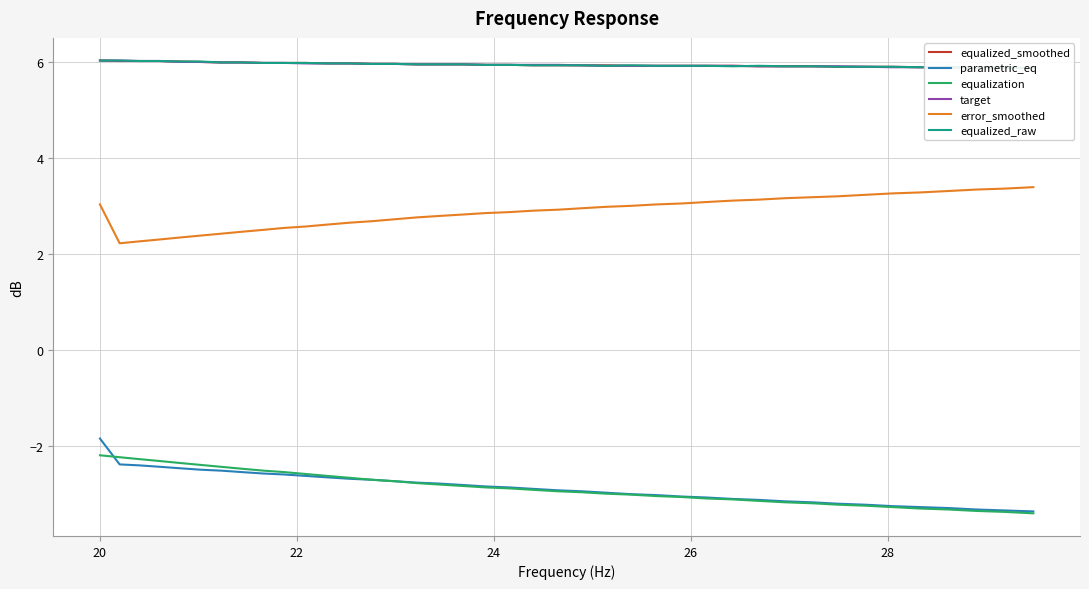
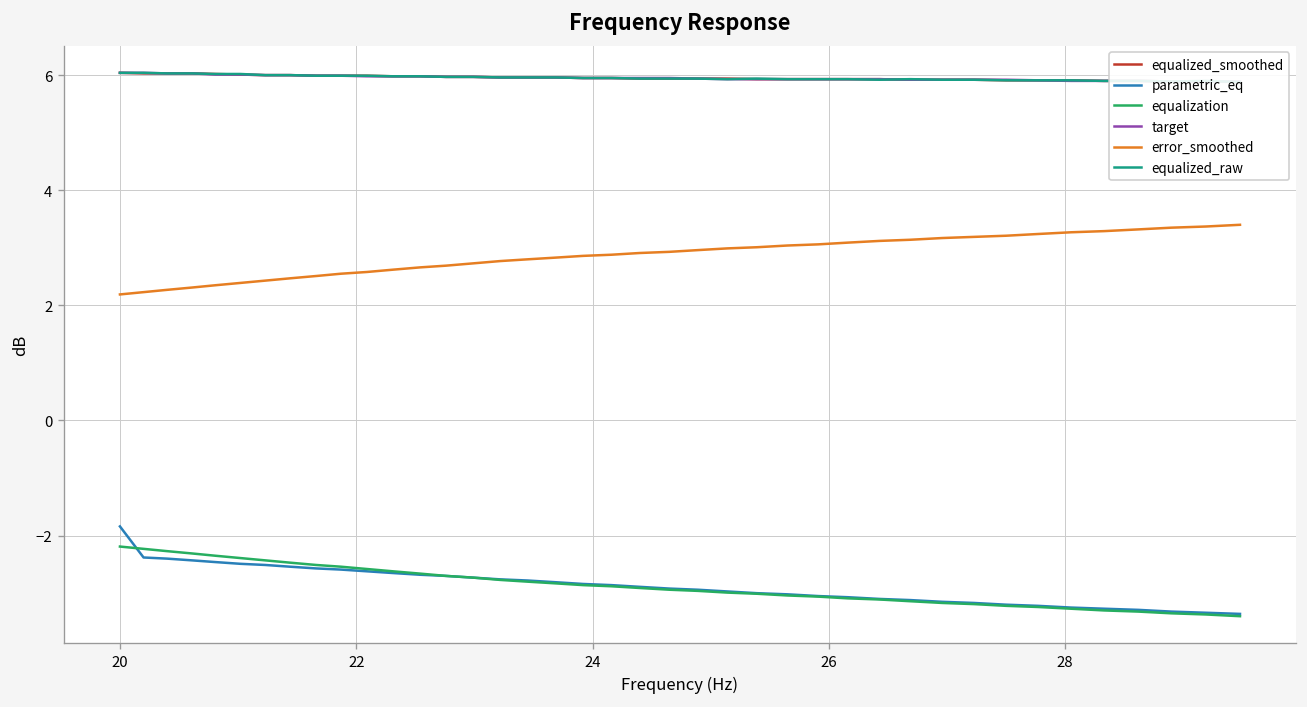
error_smoothed, 20: 3.0 -> 2.2
